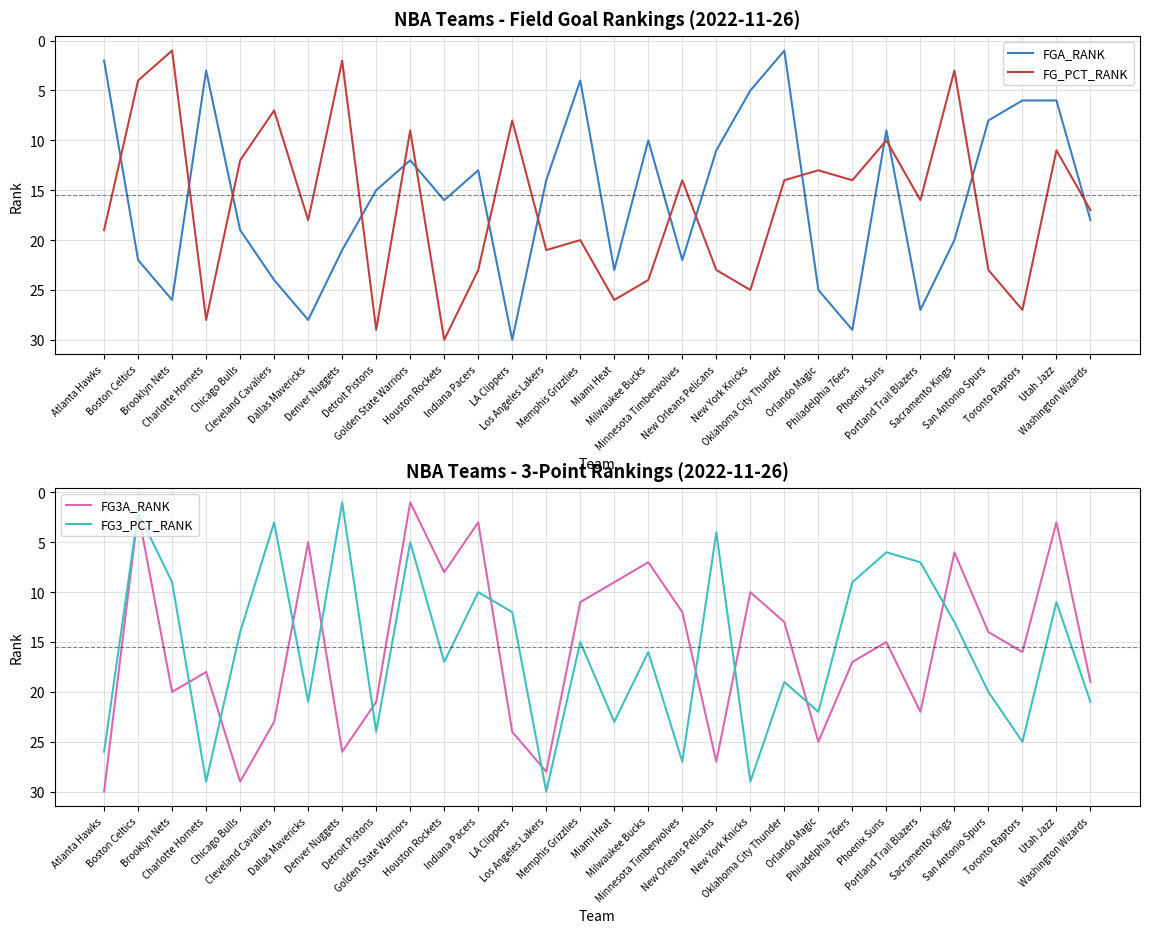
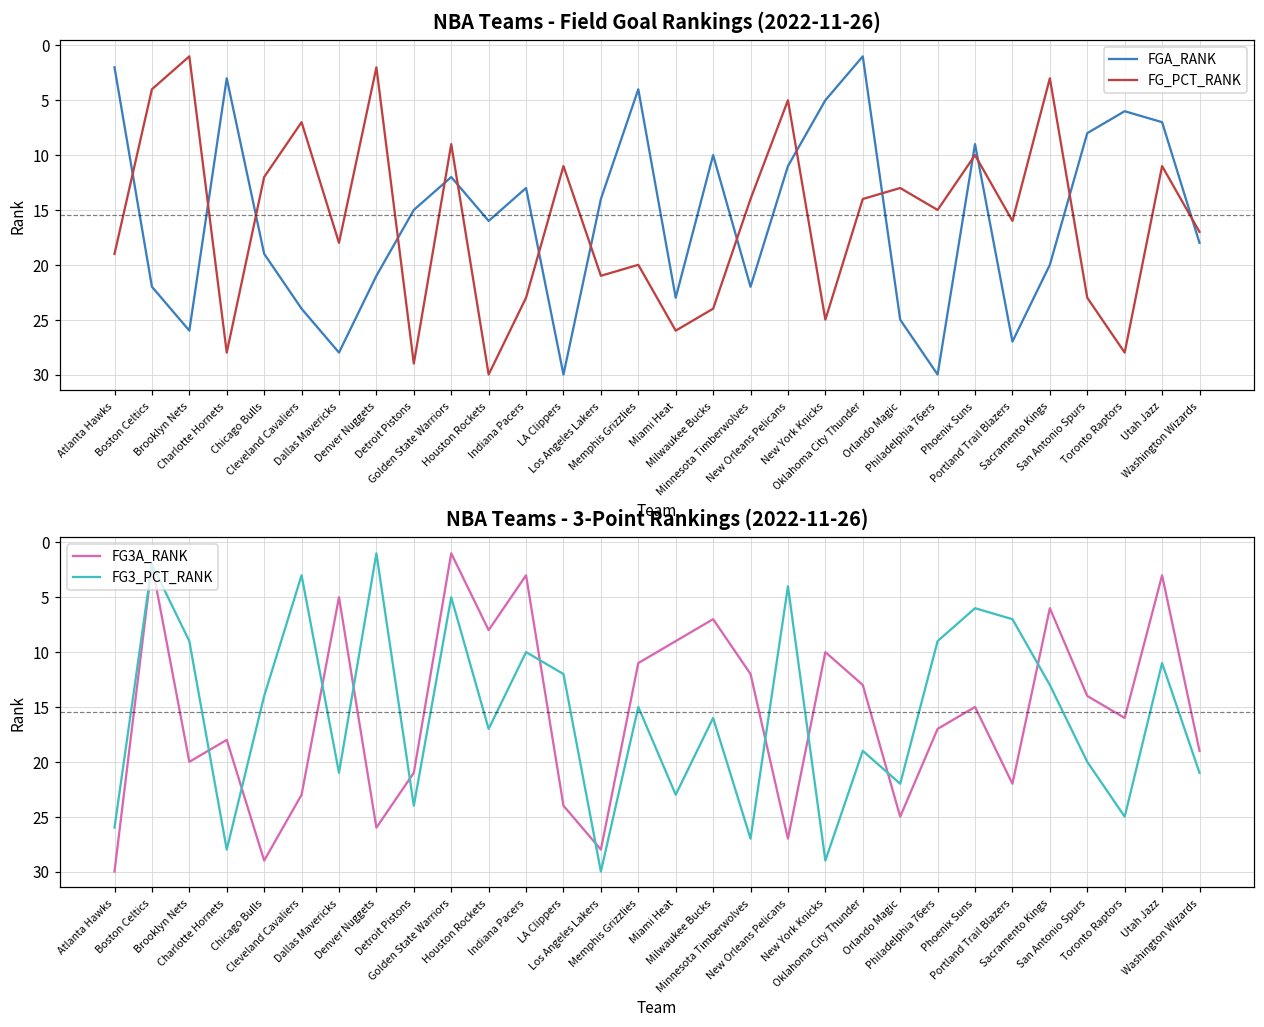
NBA Teams - Field Goal Rankings (2022-11-26), FG_PCT_RANK, LA Clippers: 8 -> 11
NBA Teams - Field Goal Rankings (2022-11-26), FG_PCT_RANK, New Orleans Pelicans: 23 -> 5
NBA Teams - Field Goal Rankings (2022-11-26), FGA_RANK, Philadelphia 76ers: 29 -> 30
NBA Teams - Field Goal Rankings (2022-11-26), FG_PCT_RANK, Philadelphia 76ers: 14 -> 15
NBA Teams - Field Goal Rankings (2022-11-26), FG_PCT_RANK, Toronto Raptors: 27 -> 28
NBA Teams - Field Goal Rankings (2022-11-26), FGA_RANK, Utah Jazz: 6 -> 7
NBA Teams - 3-Point Rankings (2022-11-26), FG3_PCT_RANK, Charlotte Hornets: 29 -> 28
